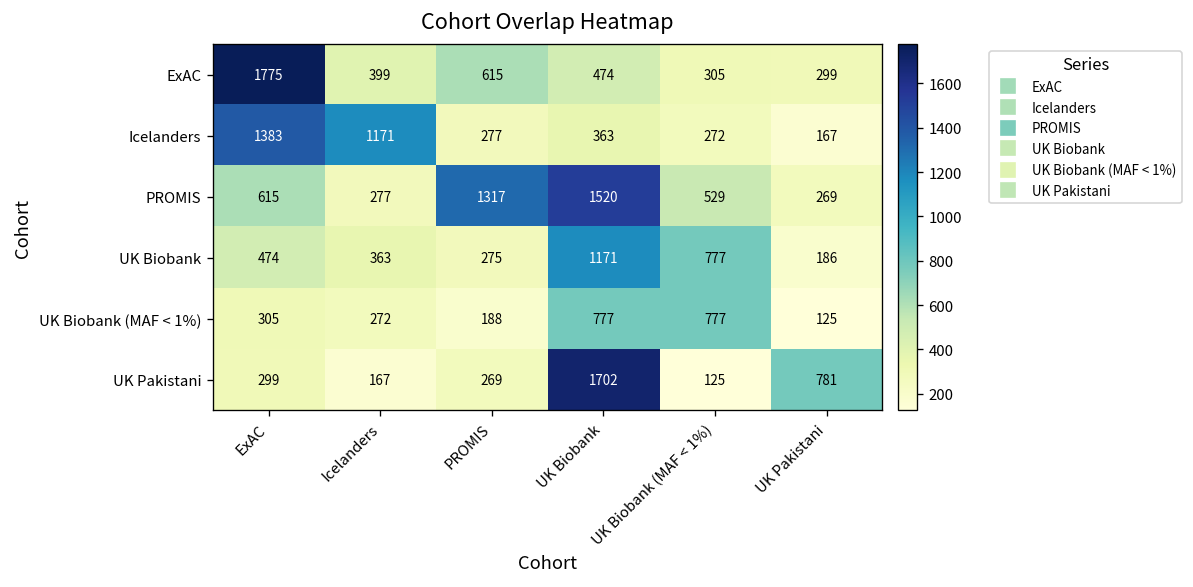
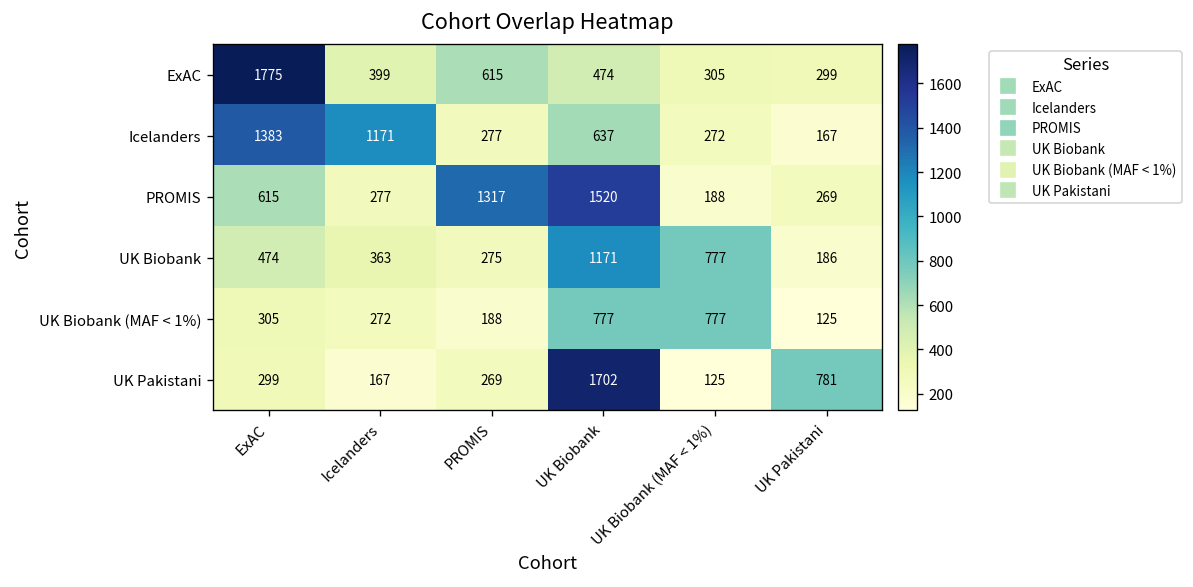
Icelanders, UK Biobank: 363 -> 637
PROMIS, UK Biobank (MAF < 1%): 529 -> 188
